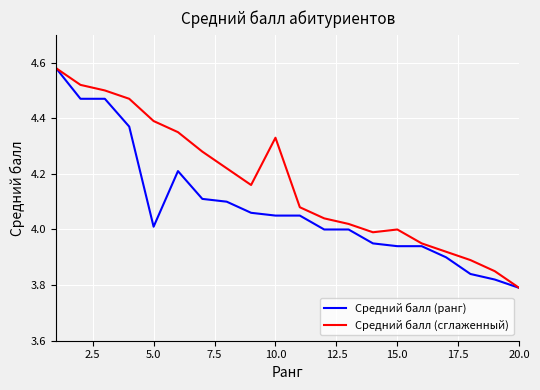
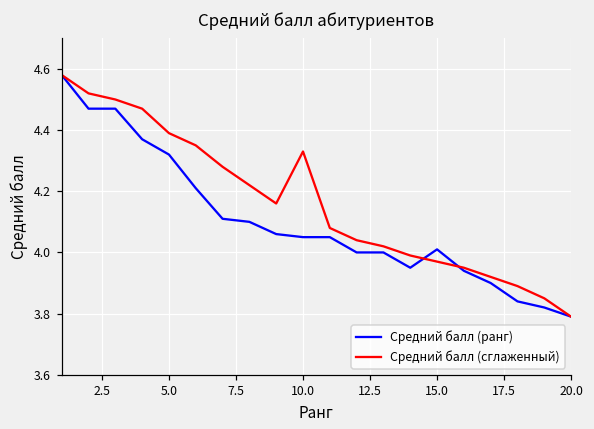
Средний балл (ранг), 5.0: 4.01 -> 4.32
Средний балл (ранг), 15.0: 3.94 -> 4.01
Средний балл (сглаженный), 15.0: 4.00 -> 3.97
